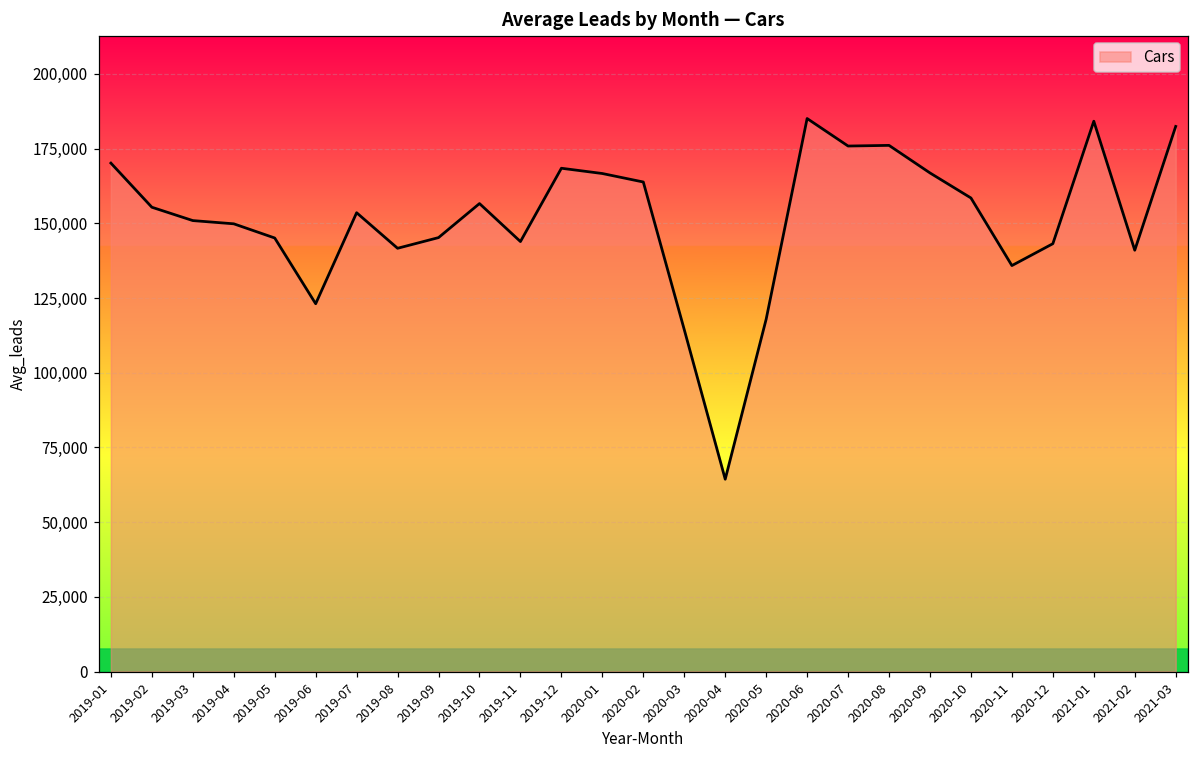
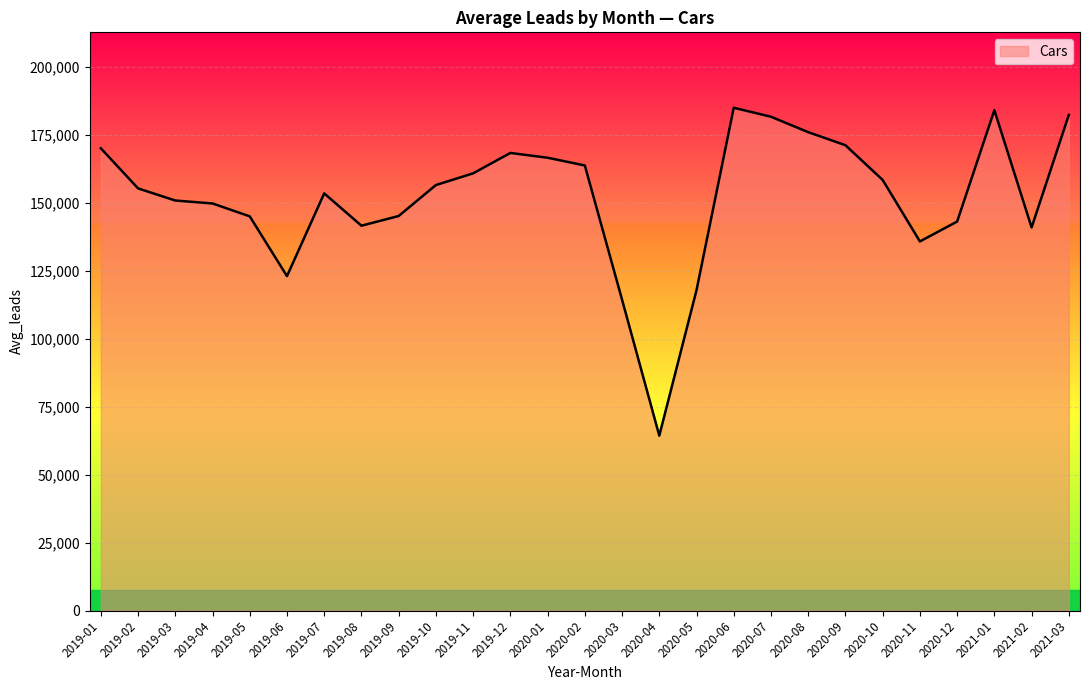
2019-11: 144,000 -> 161,000
2020-07: 176,000 -> 182,000
2020-09: 167,000 -> 171,000
